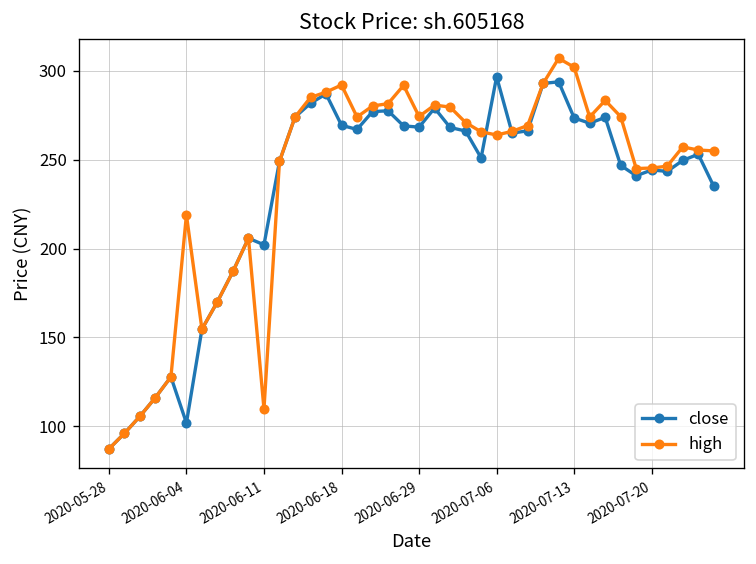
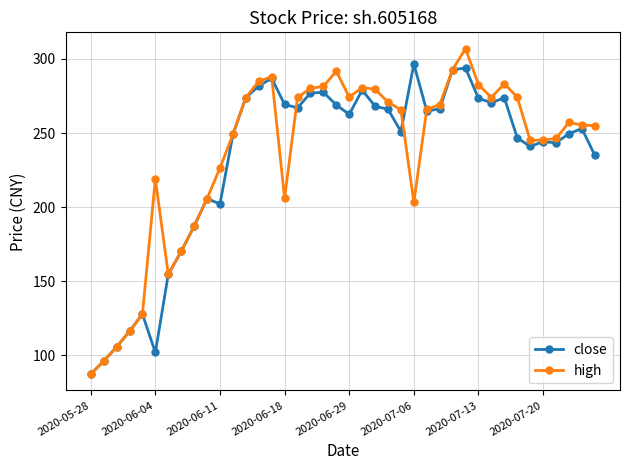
high, 2020-06-11: 110 -> 226
high, 2020-06-18: 292 -> 206
close, 2020-06-29: 268 -> 263
high, 2020-07-06: 264 -> 203
high, 2020-07-13: 302 -> 283
